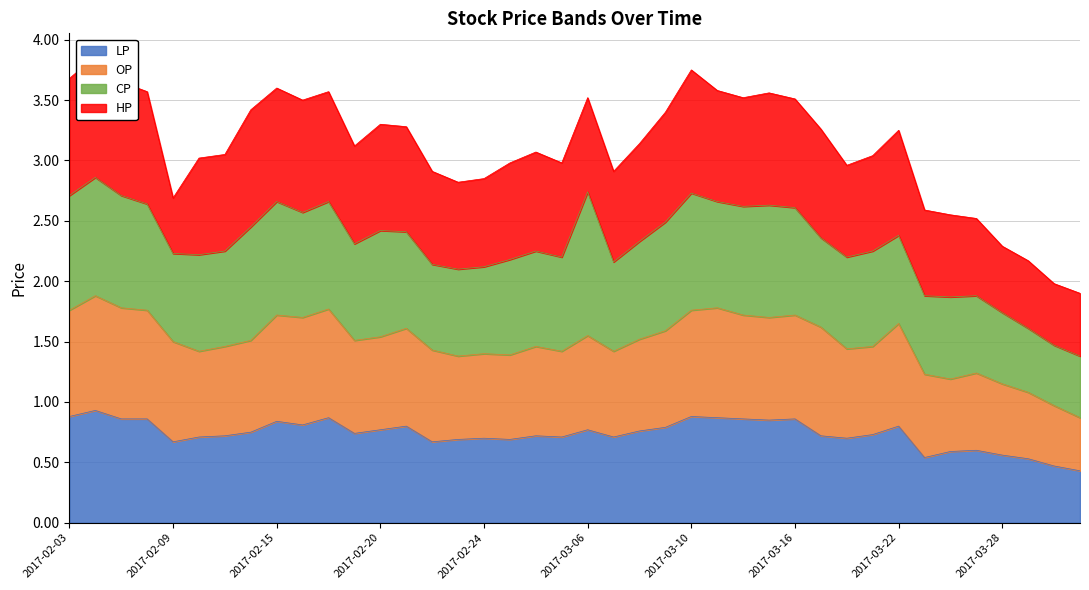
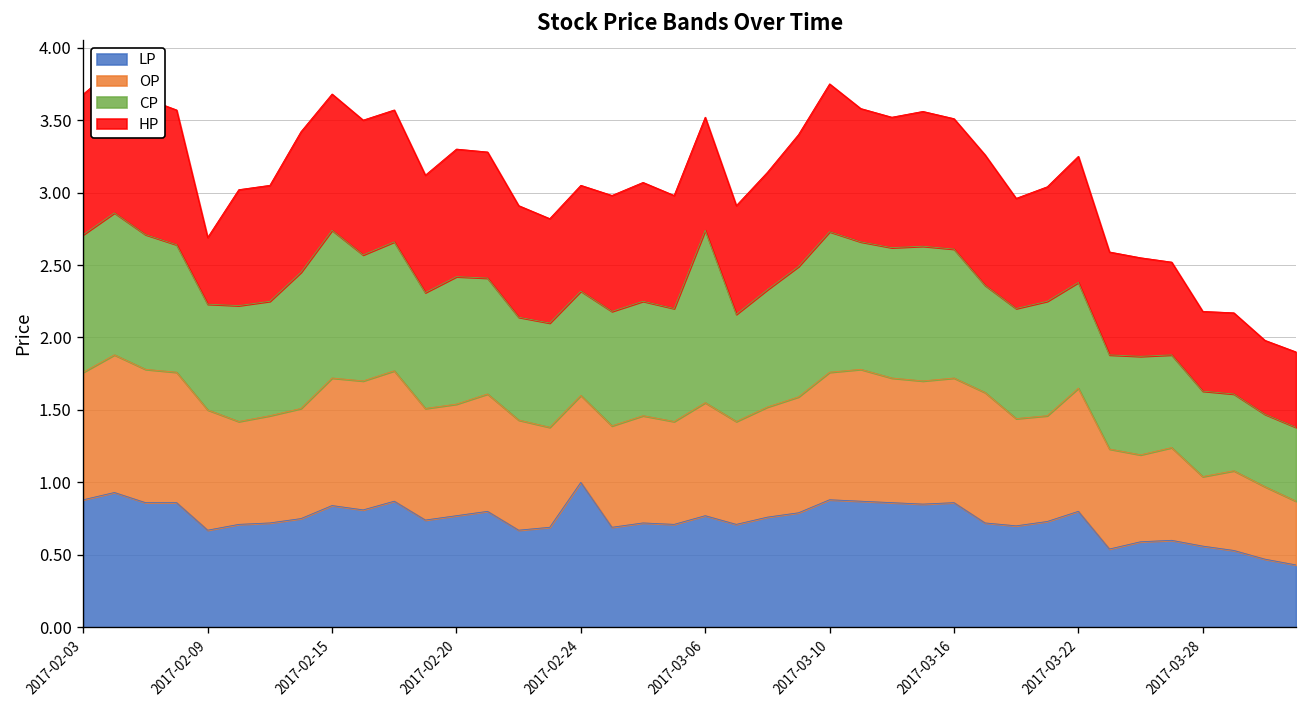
CP, 2017-02-15: 0.94 -> 1.02
LP, 2017-02-24: 0.7 -> 1.0
OP, 2017-02-24: 0.7 -> 0.6
OP, 2017-03-28: 0.59 -> 0.48
